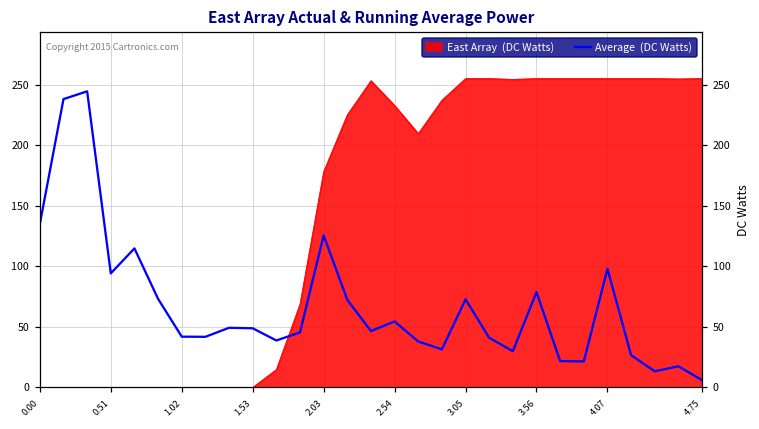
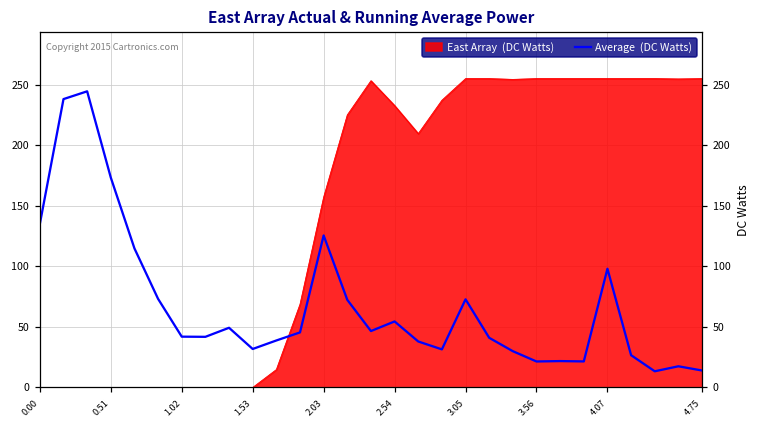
Average (DC Watts), 0.51: 94 -> 173
Average (DC Watts), 1.53: 49 -> 32
East Array (DC Watts), 2.03: 178 -> 157
Average (DC Watts), 3.56: 79 -> 21
Average (DC Watts), 4.75: 6 -> 14
